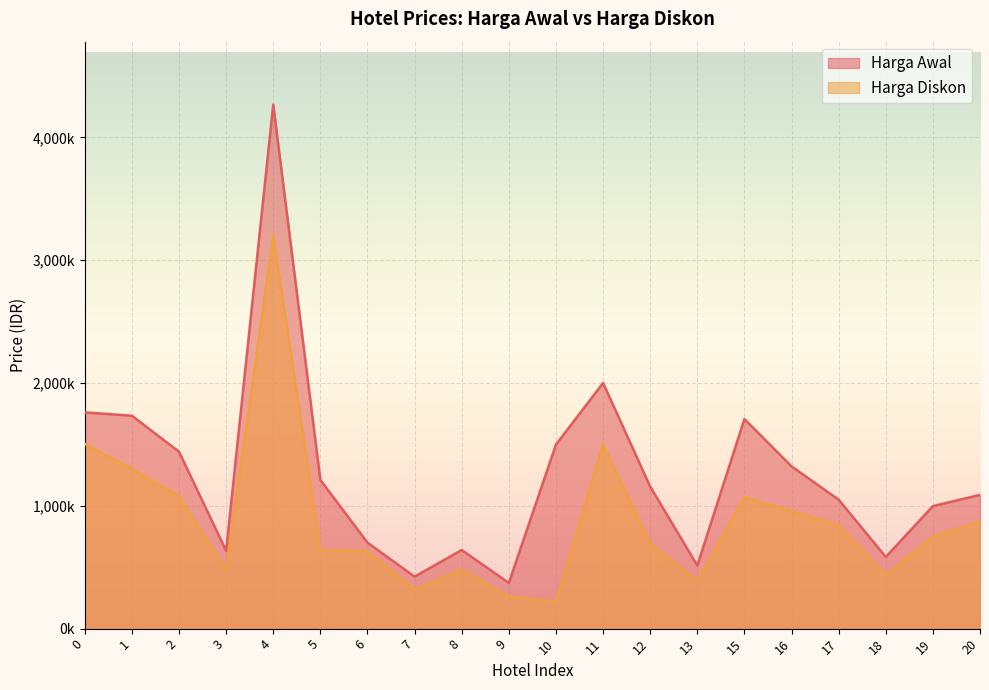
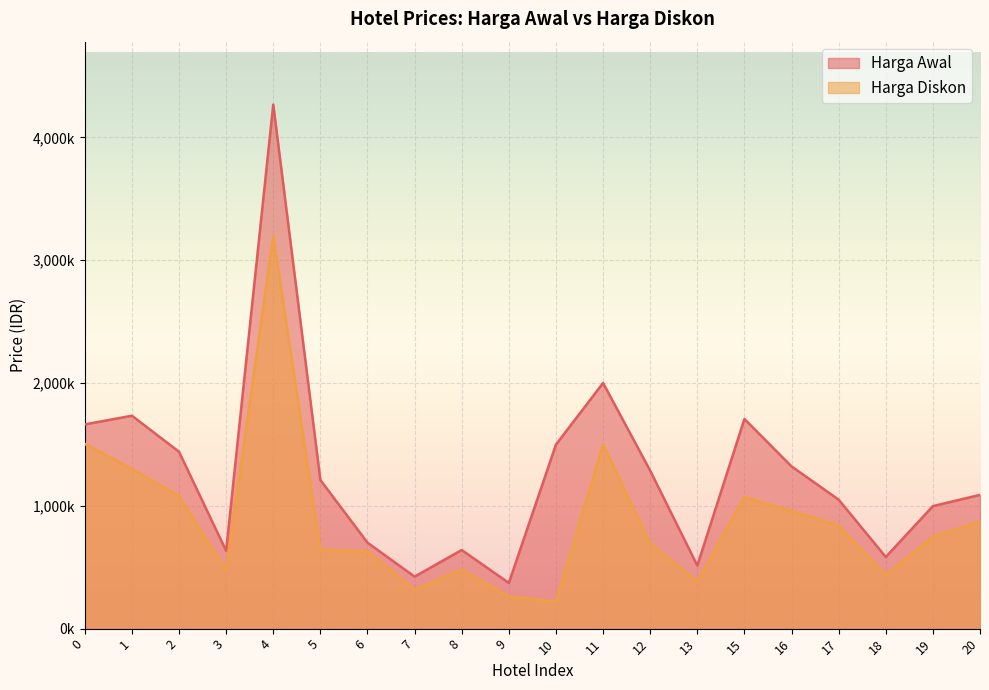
Harga Awal, 0: 1,760,000 -> 1,660,000
Harga Awal, 12: 1,160,000 -> 1,290,000
